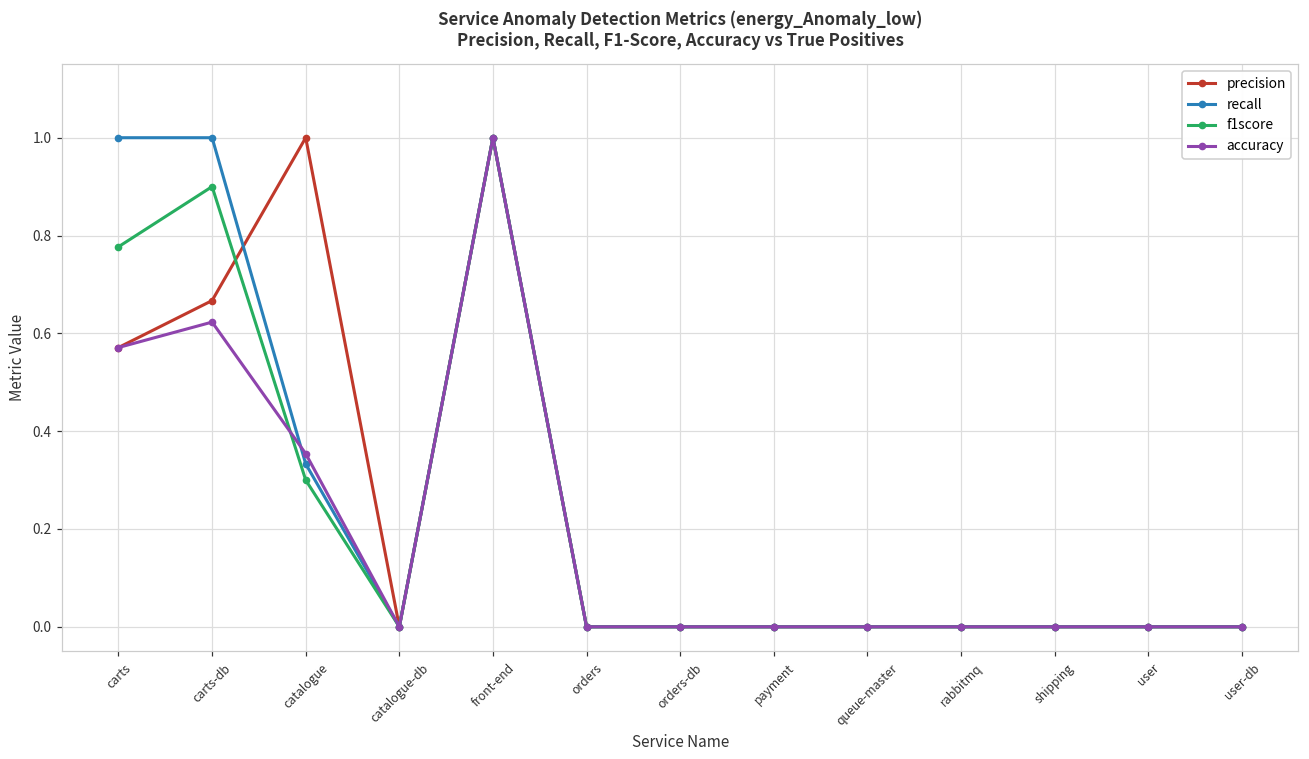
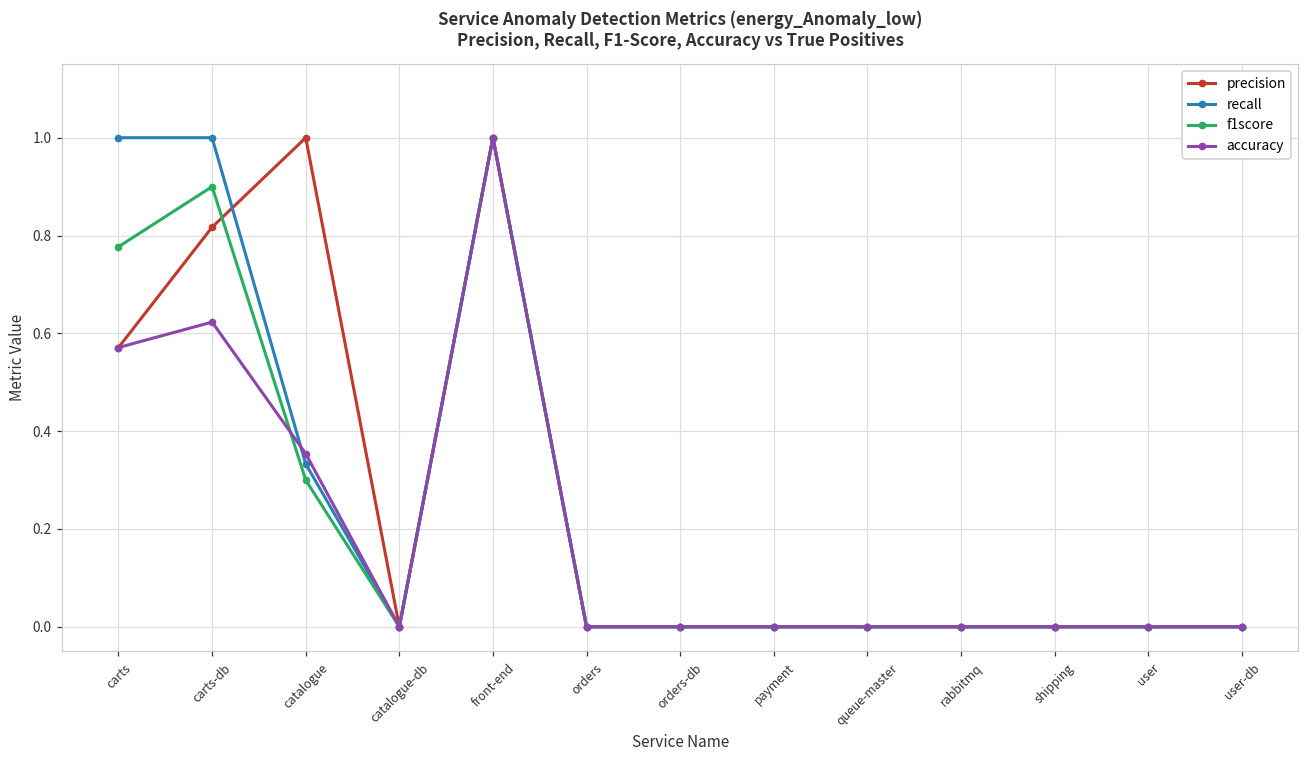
precision, carts-db: 0.67 -> 0.82
